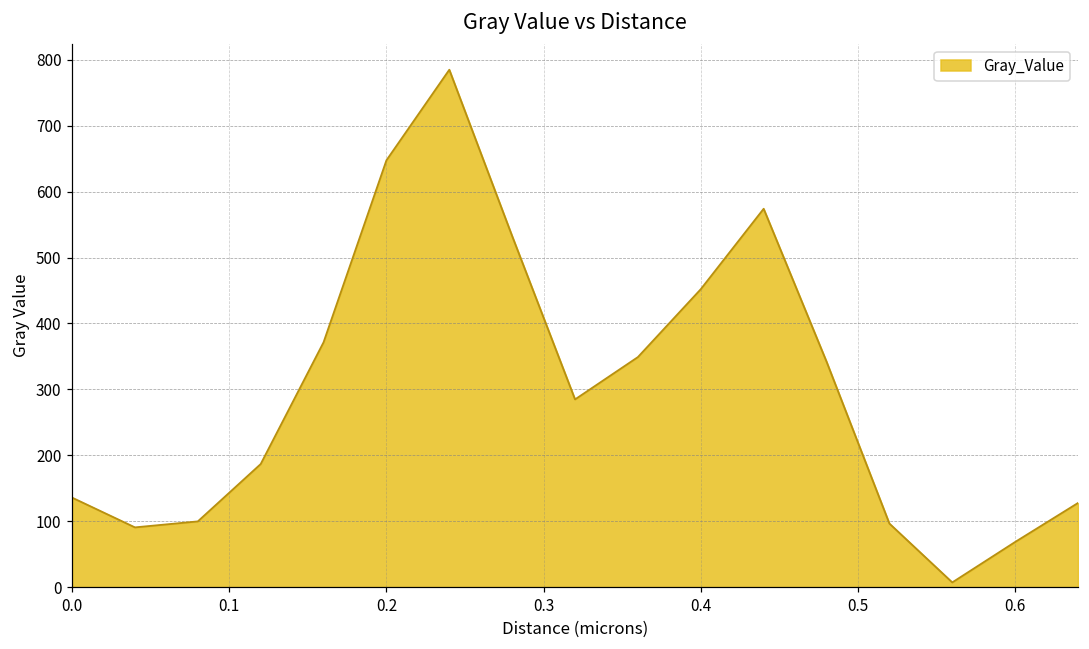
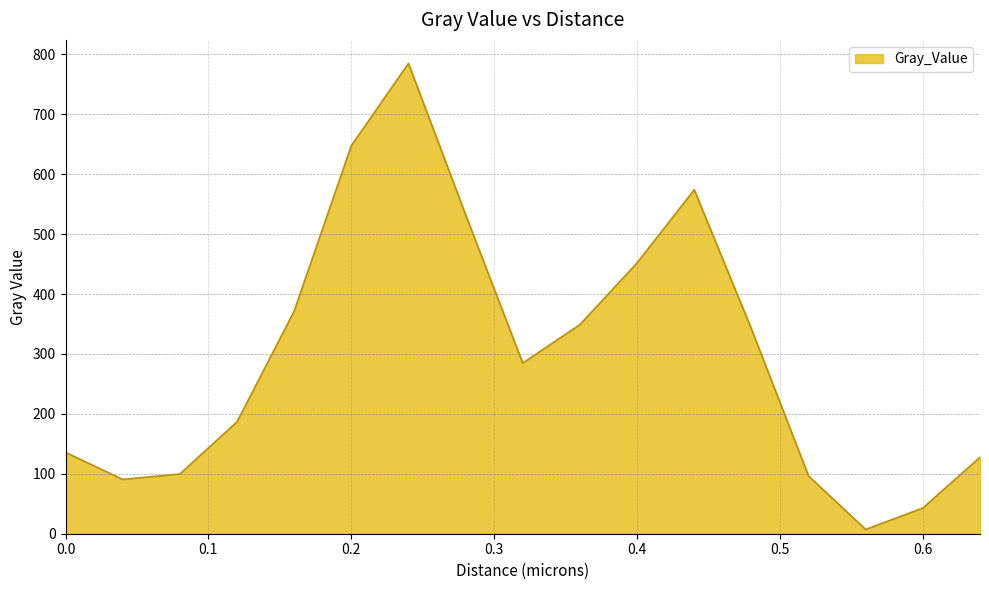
0.6: 70 -> 40
